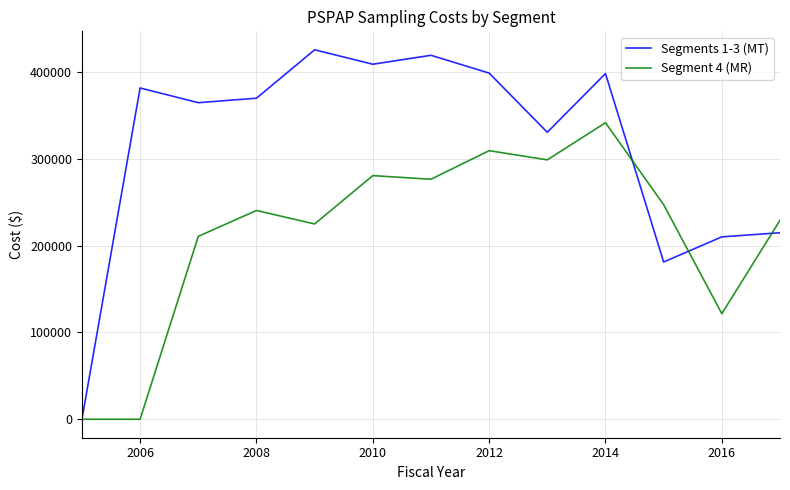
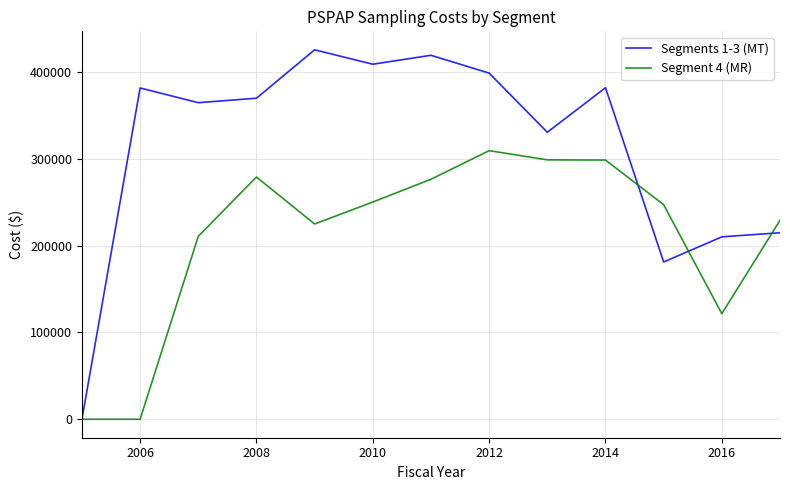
Segment 4 (MR), 2008: 240000 -> 280000
Segment 4 (MR), 2010: 280000 -> 250000
Segments 1-3 (MT), 2014: 400000 -> 380000
Segment 4 (MR), 2014: 340000 -> 300000
